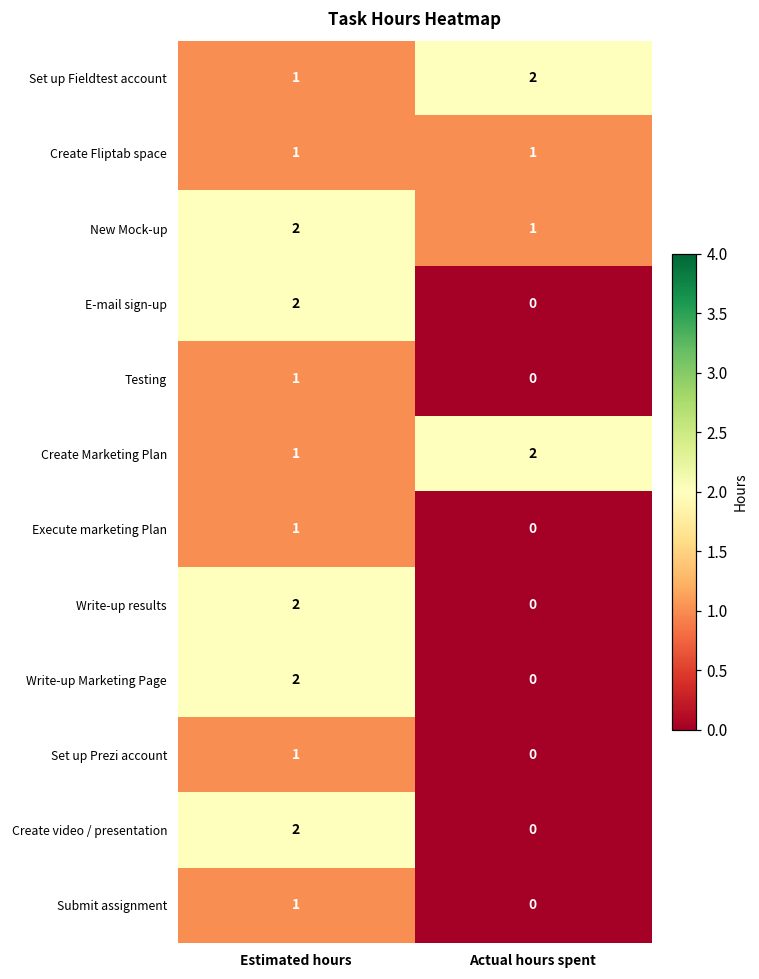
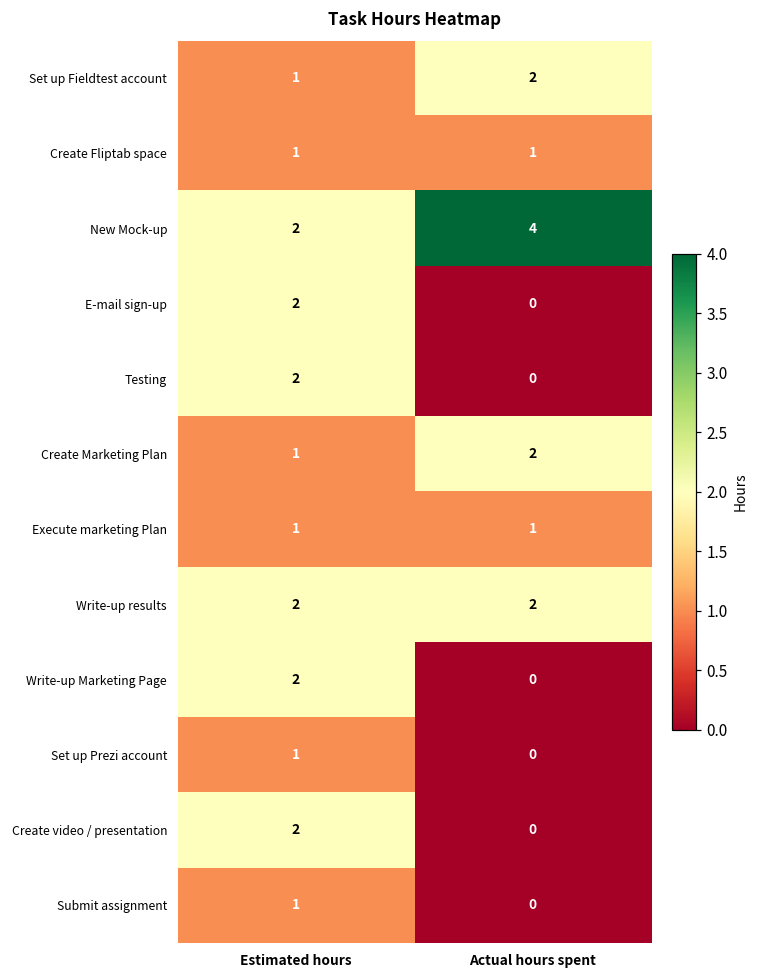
New Mock-up, Actual hours spent: 1 -> 4
Testing, Estimated hours: 1 -> 2
Execute marketing Plan, Actual hours spent: 0 -> 1
Write-up results, Actual hours spent: 0 -> 2
